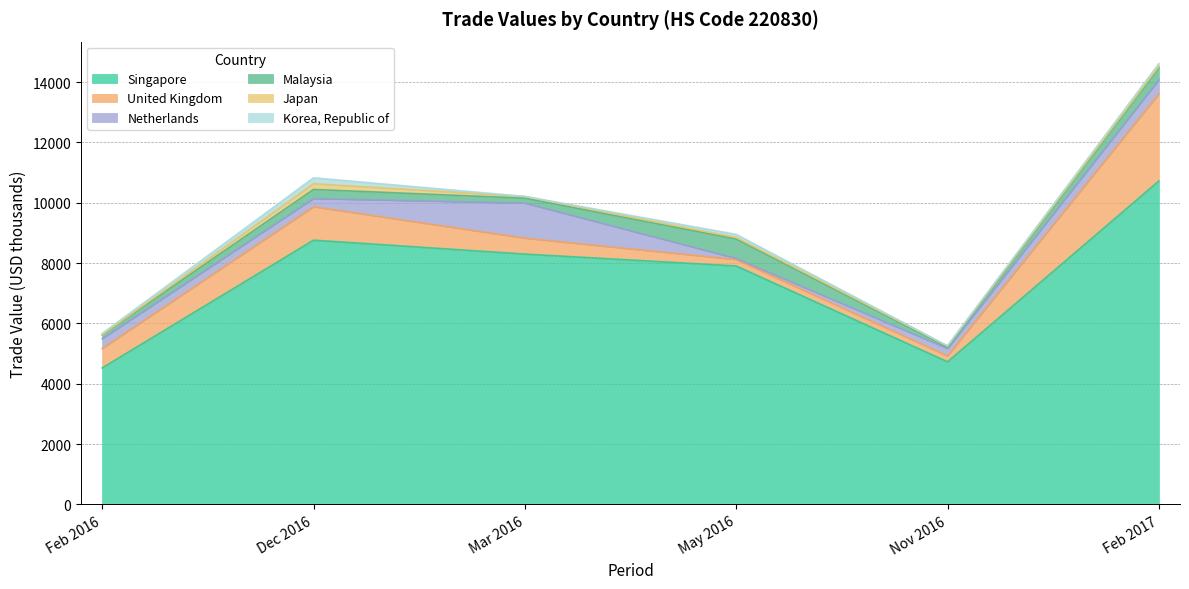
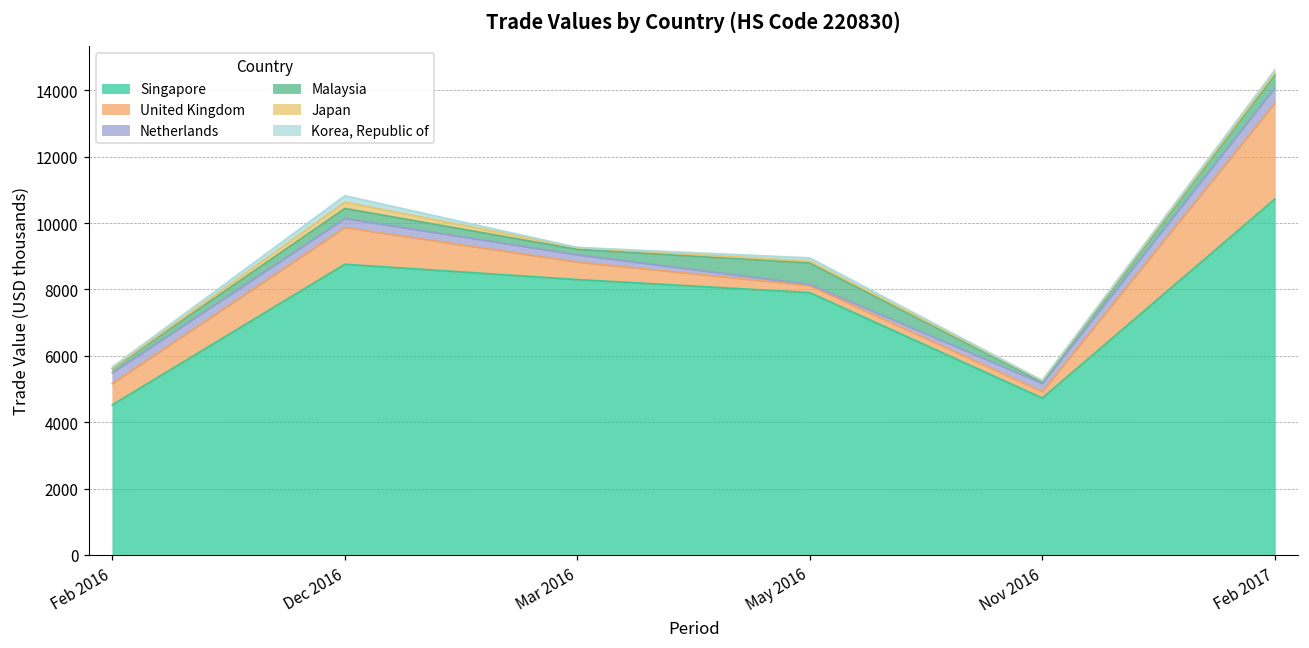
Netherlands, Mar 2016: 1200 -> 200
